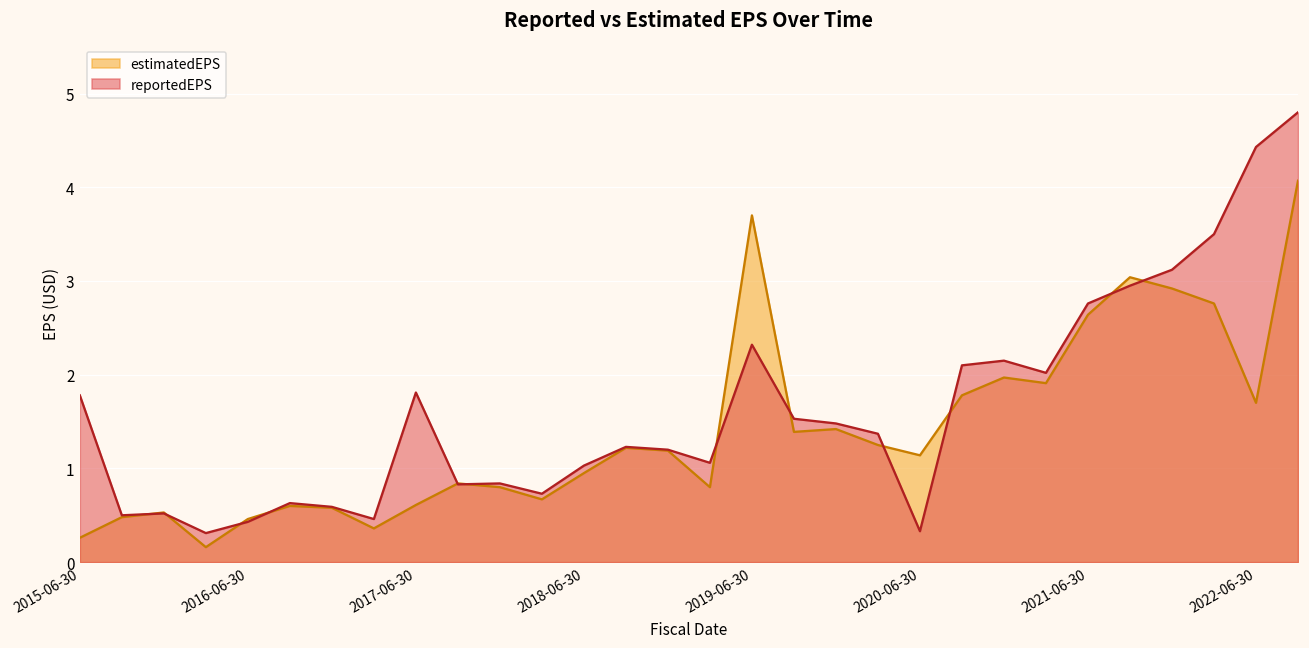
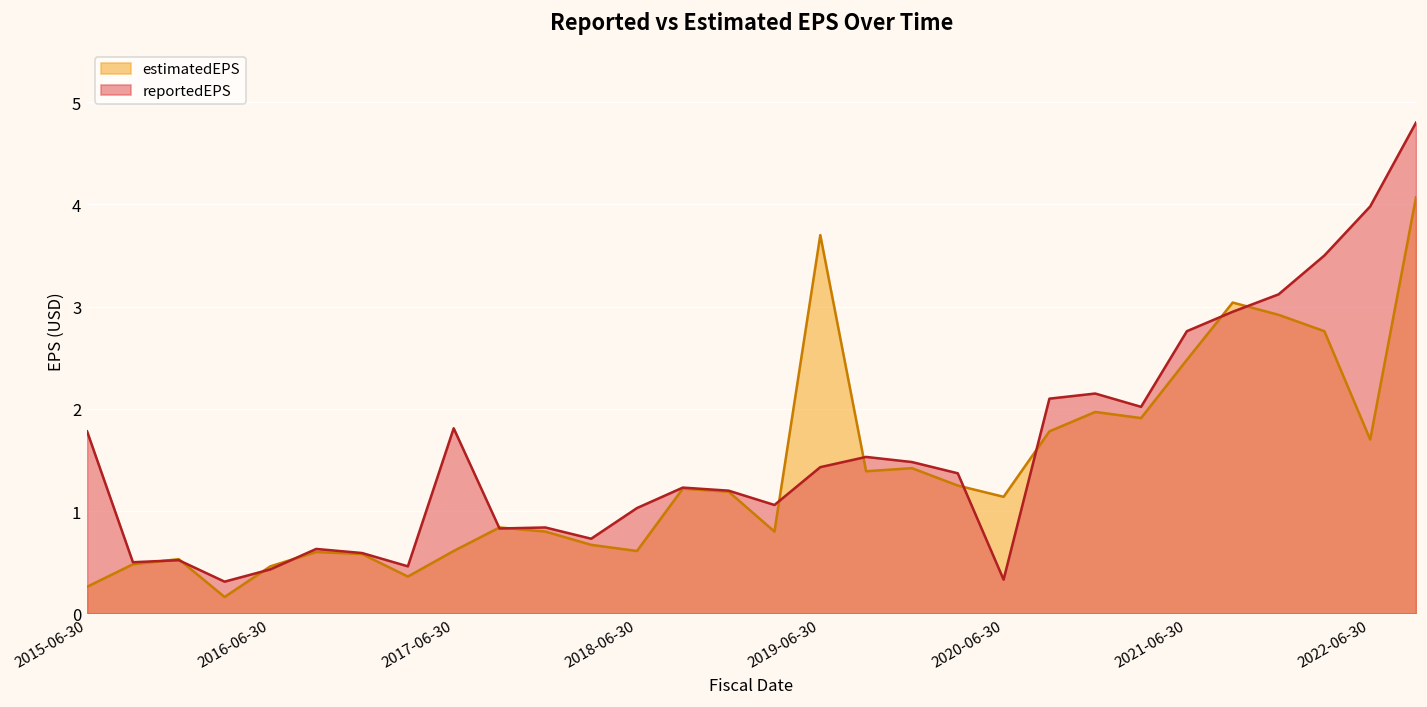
estimatedEPS, 2018-06-30: 1.0 -> 0.6
reportedEPS, 2019-06-30: 2.3 -> 1.4
estimatedEPS, 2021-06-30: 2.6 -> 2.5
reportedEPS, 2022-06-30: 4.4 -> 4.0
